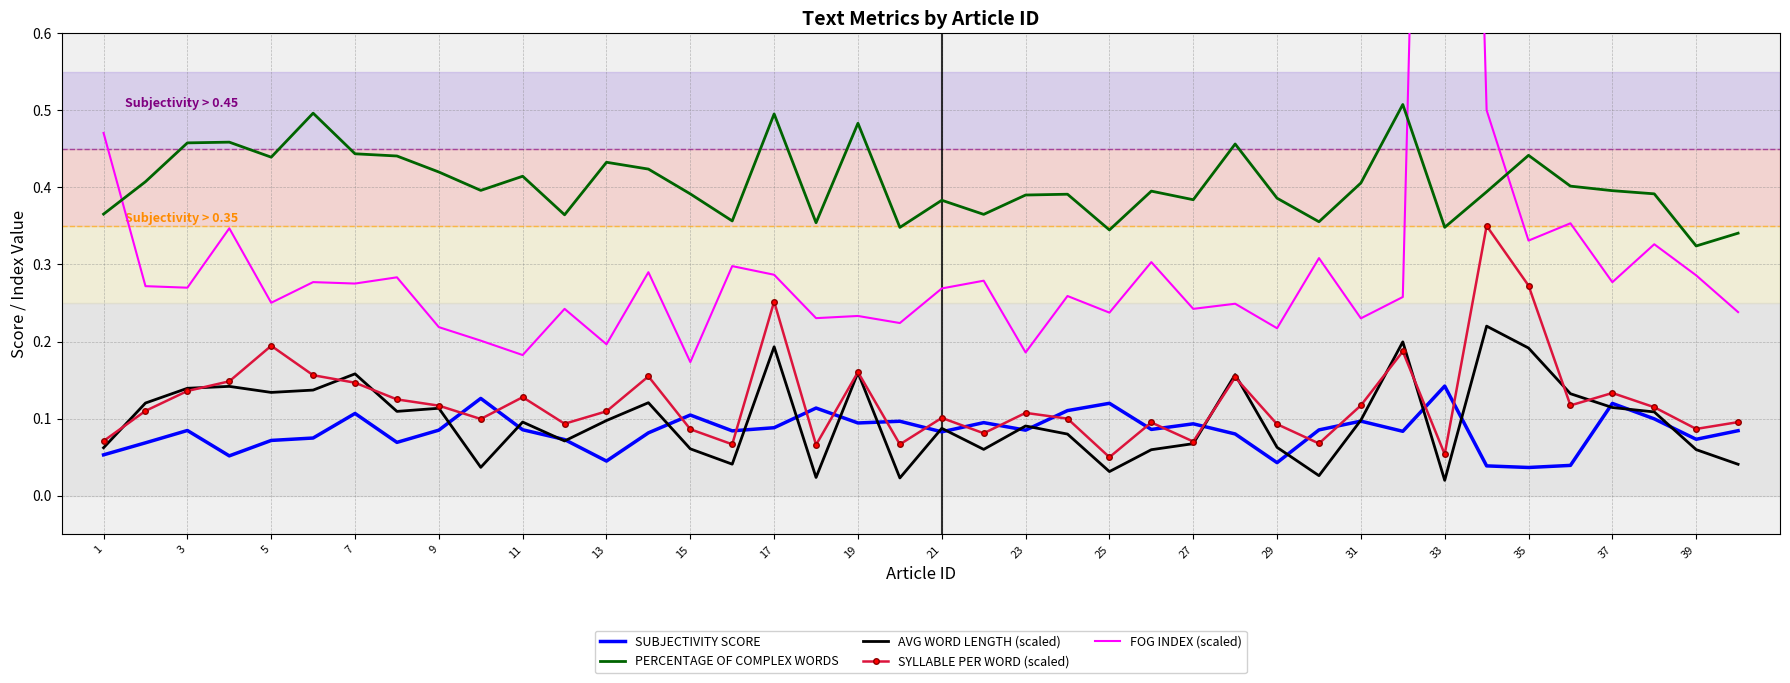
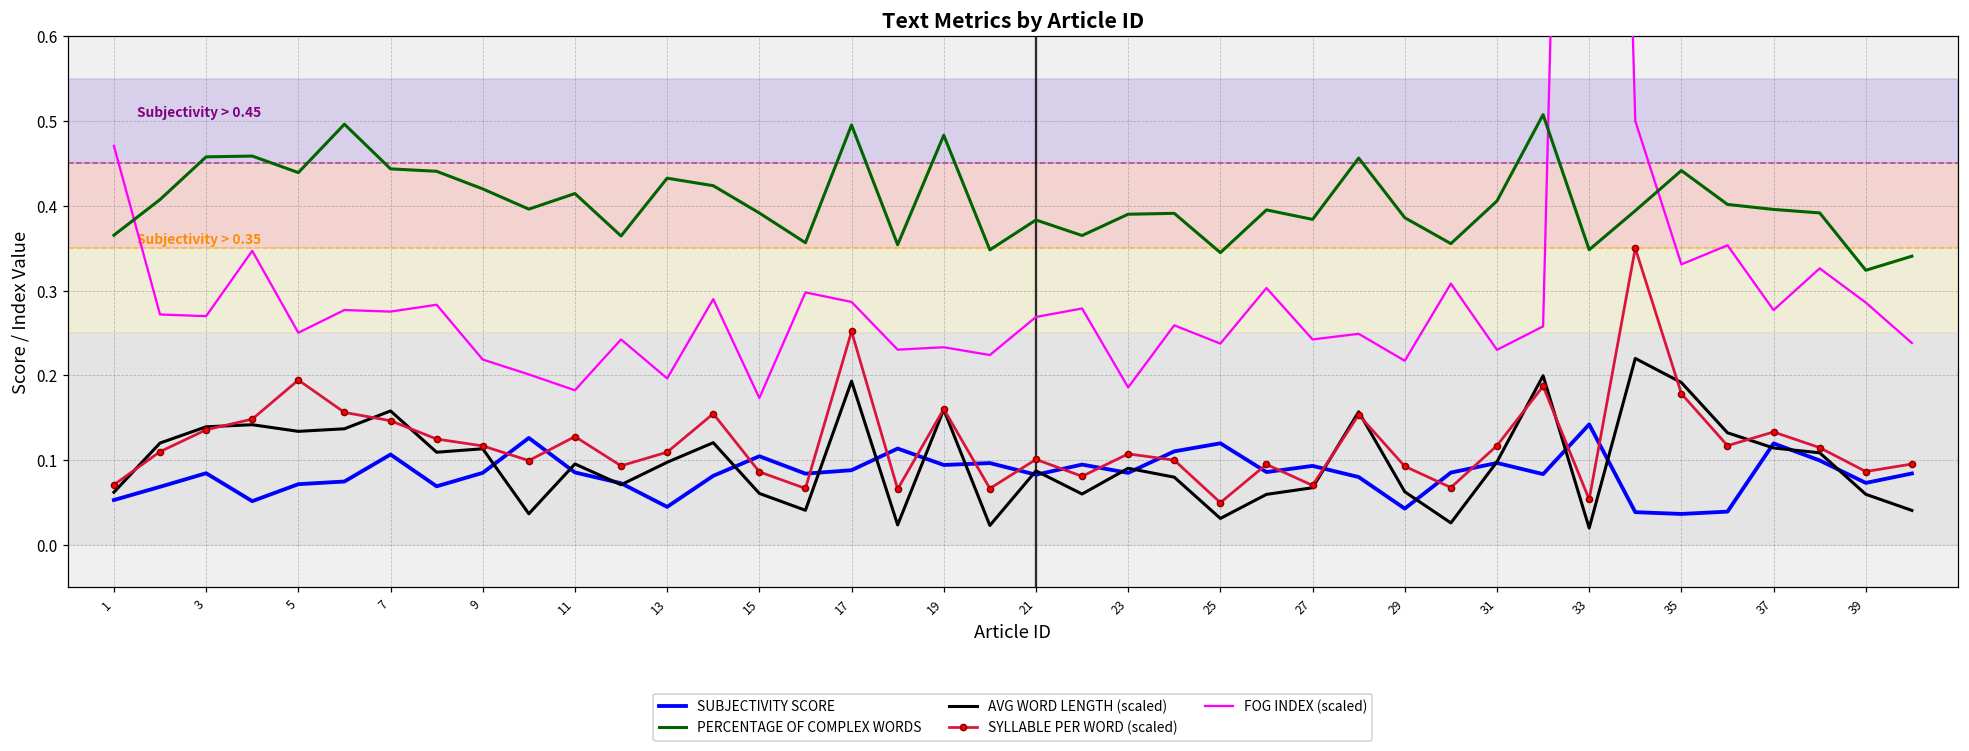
SYLLABLE PER WORD (scaled), 35: 0.27 -> 0.18
